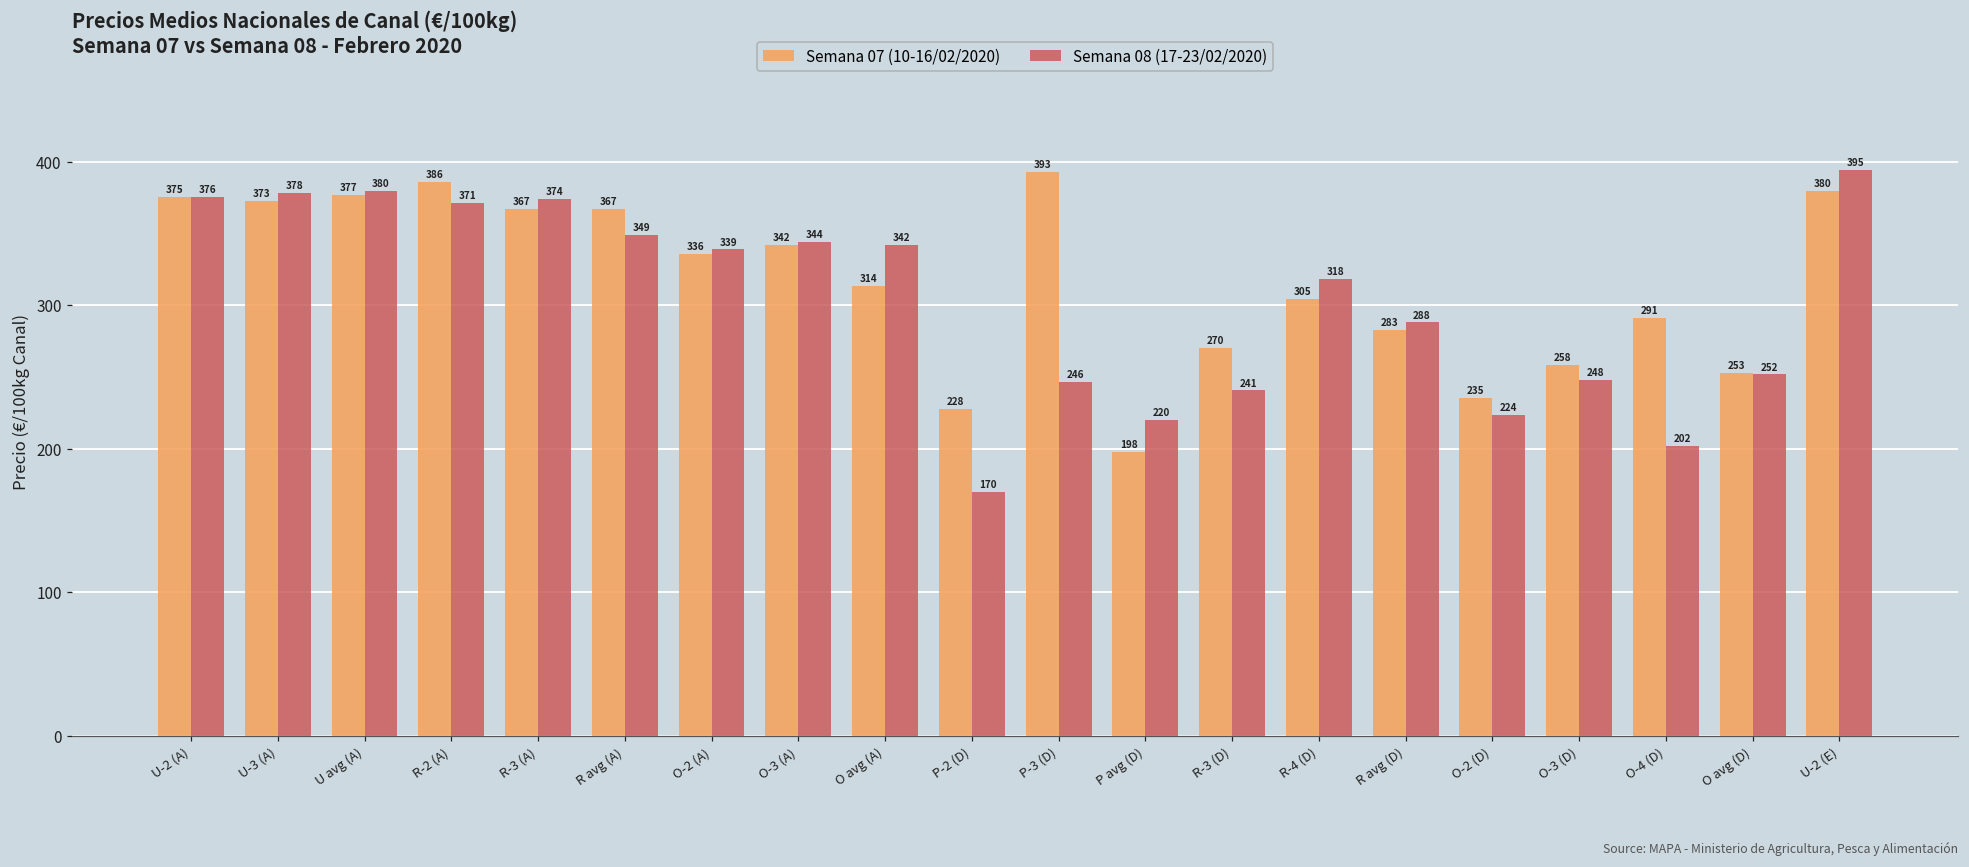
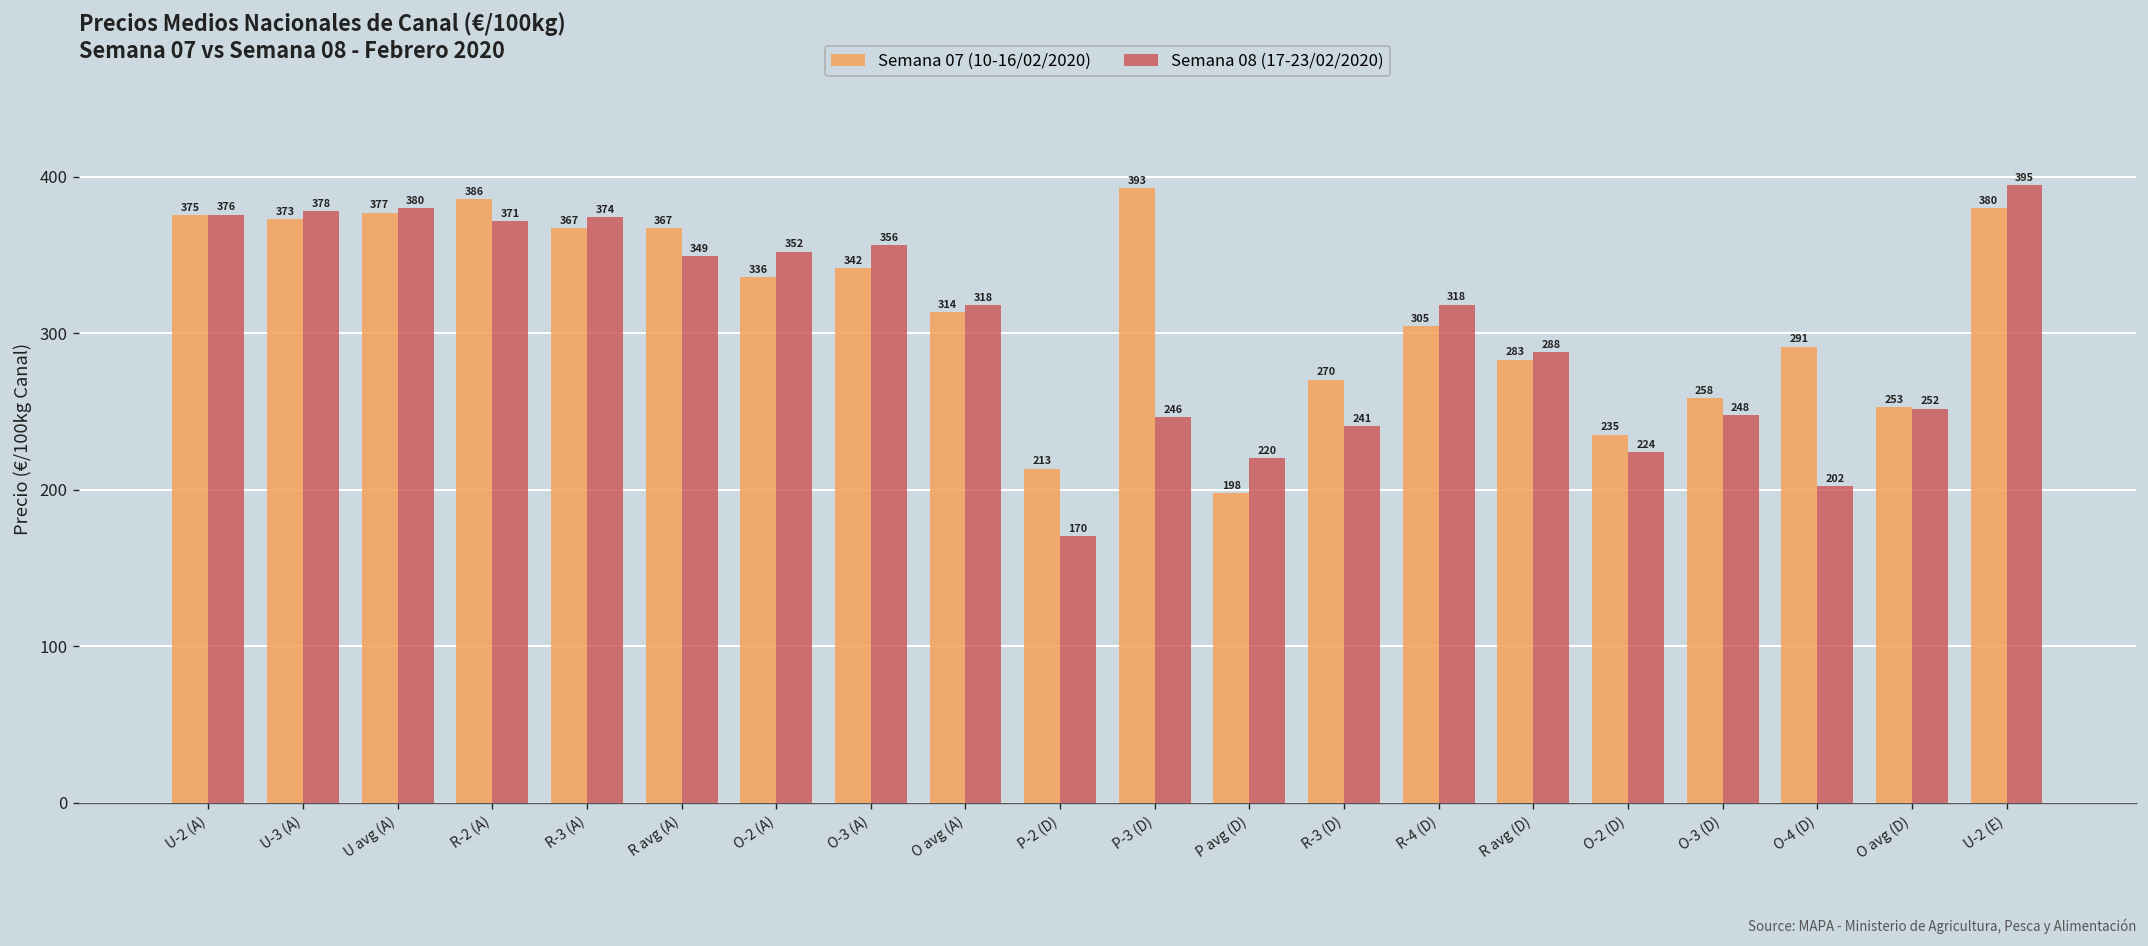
Semana 08 (17-23/02/2020), O-2 (A): 339 -> 352
Semana 08 (17-23/02/2020), O-3 (A): 344 -> 356
Semana 08 (17-23/02/2020), O avg (A): 342 -> 318
Semana 07 (10-16/02/2020), P-2 (D): 228 -> 213
